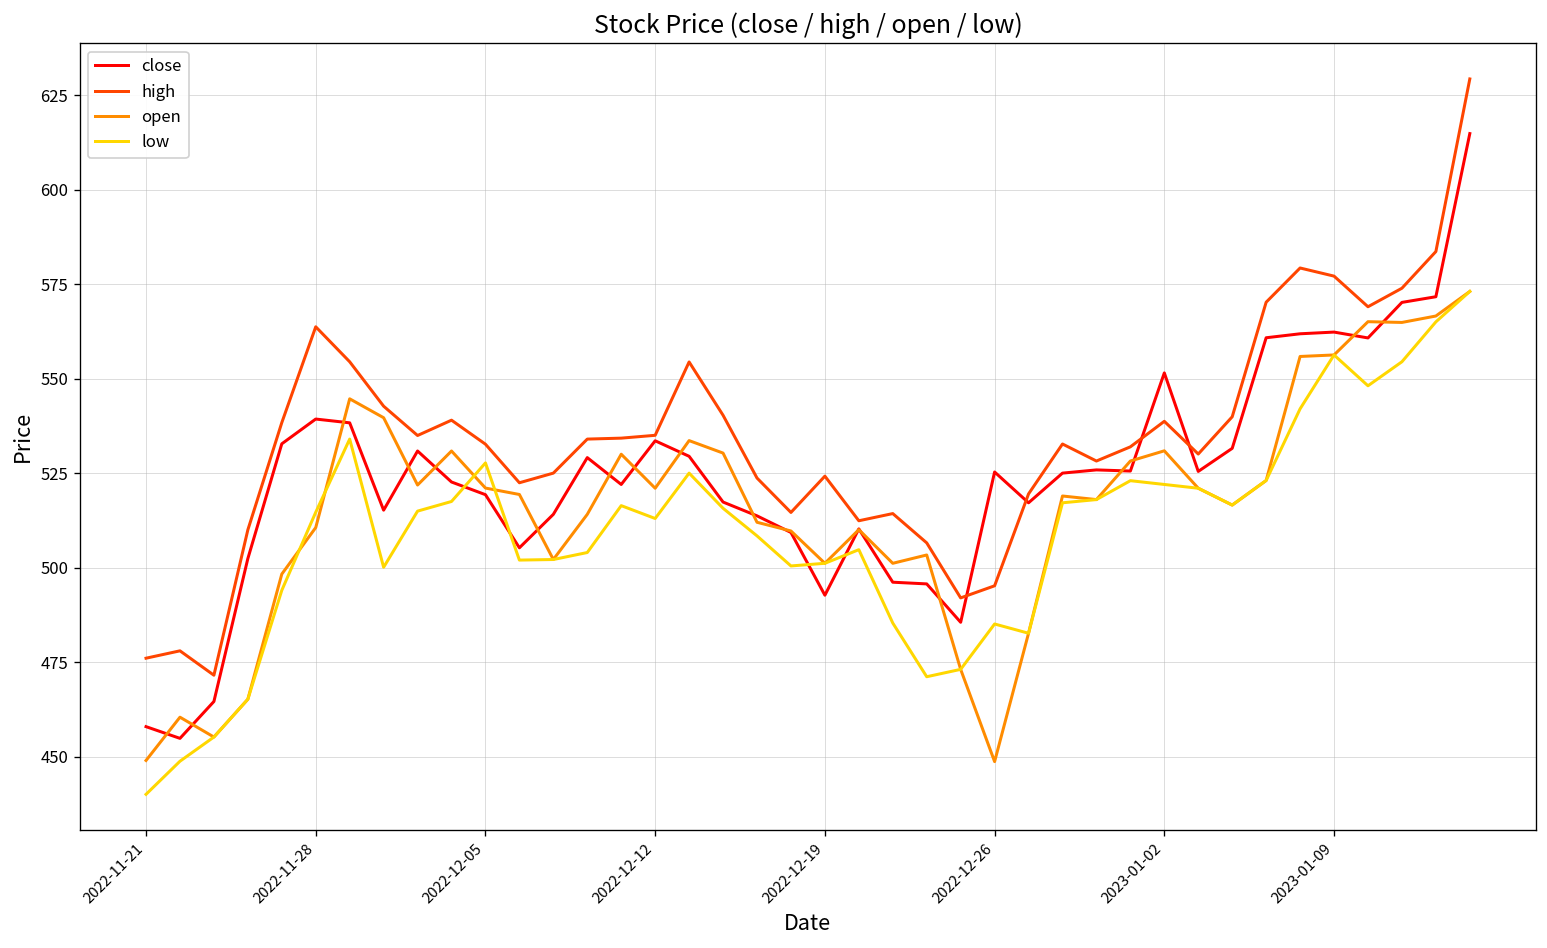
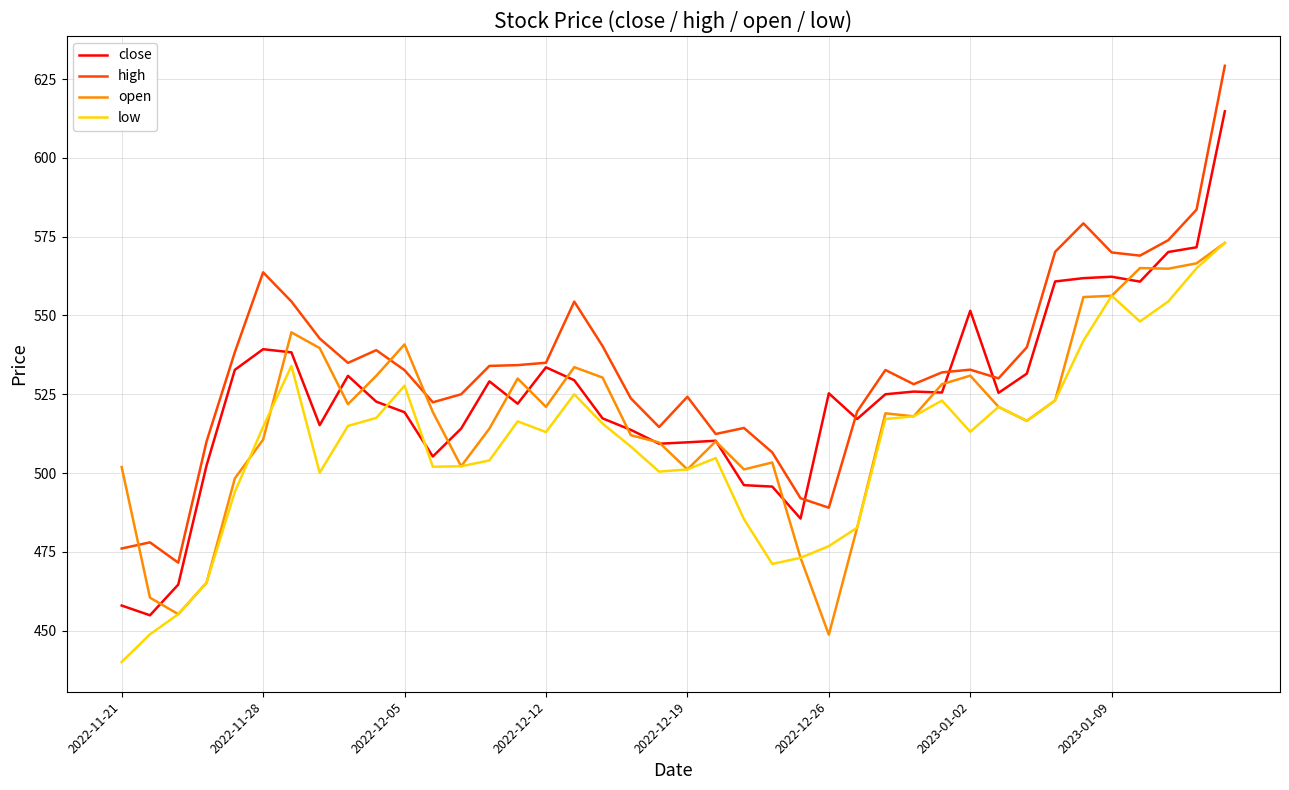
open, 2022-11-21: 449 -> 502
open, 2022-12-05: 521 -> 541
close, 2022-12-19: 493 -> 510
high, 2022-12-26: 495 -> 489
low, 2022-12-26: 485 -> 477
high, 2023-01-02: 539 -> 533
low, 2023-01-02: 522 -> 513
high, 2023-01-09: 577 -> 570
